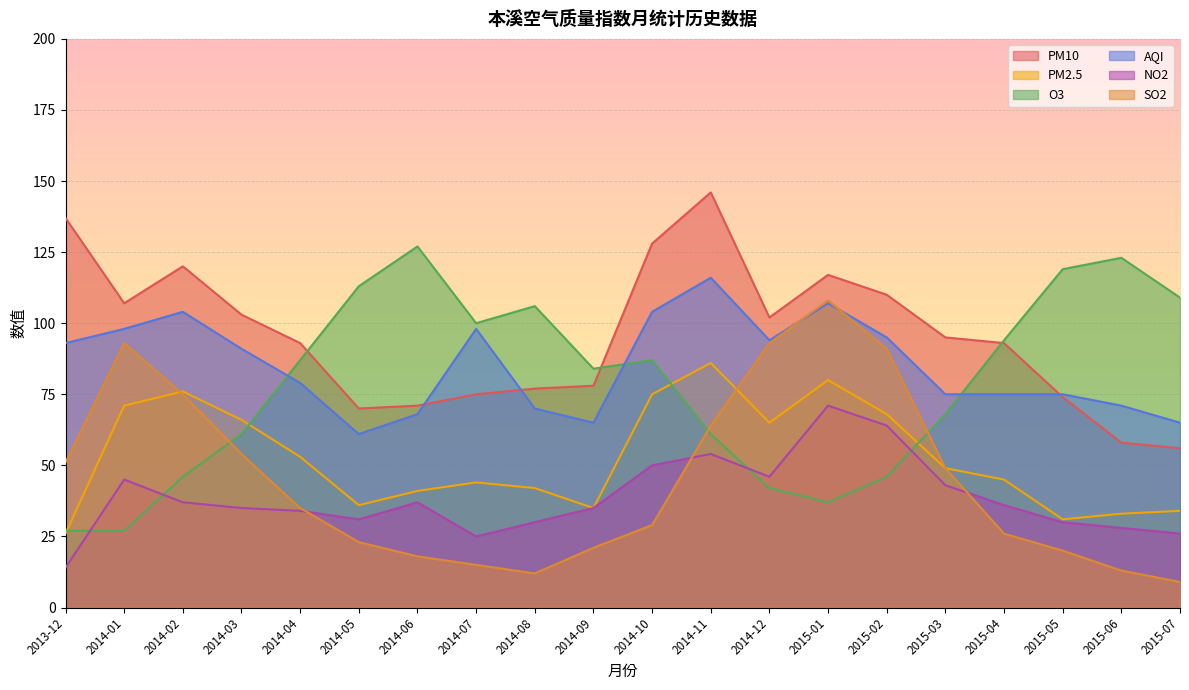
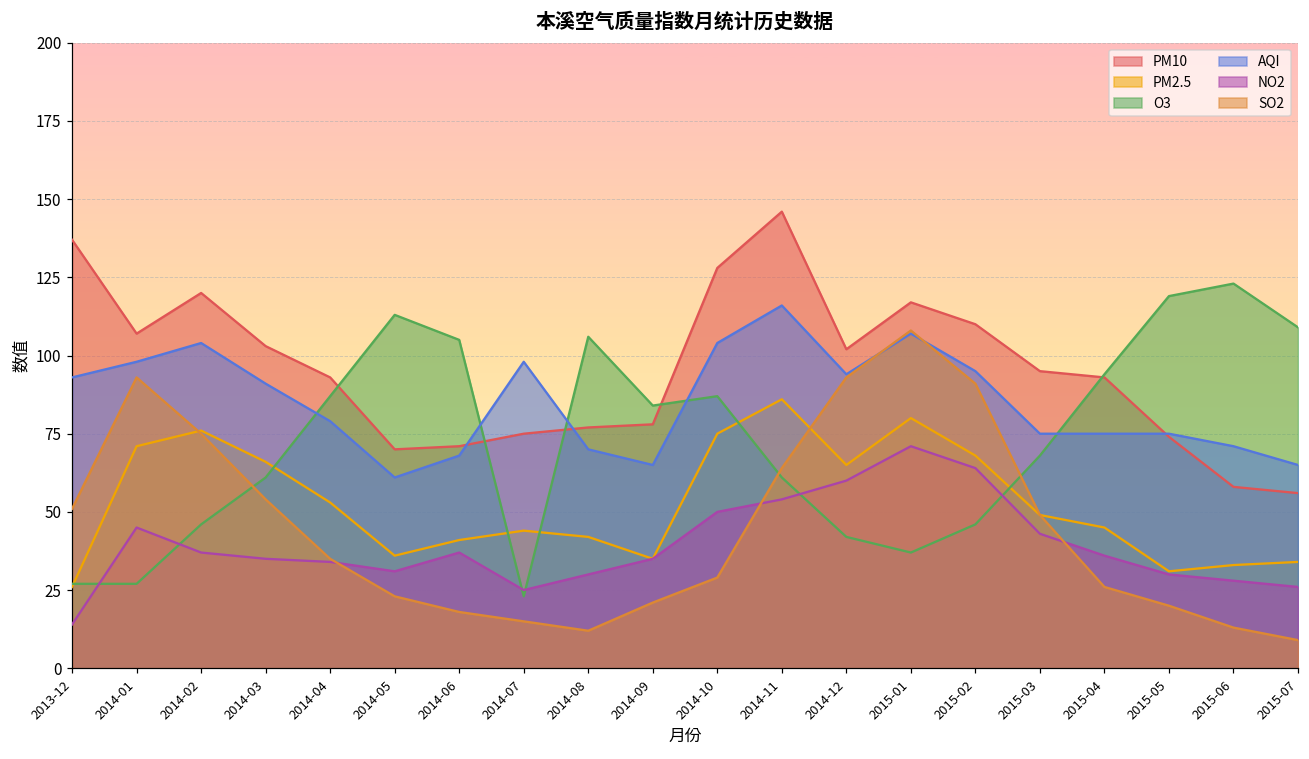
O3, 2014-06: 127 -> 105
O3, 2014-07: 100 -> 23
NO2, 2014-12: 46 -> 60
